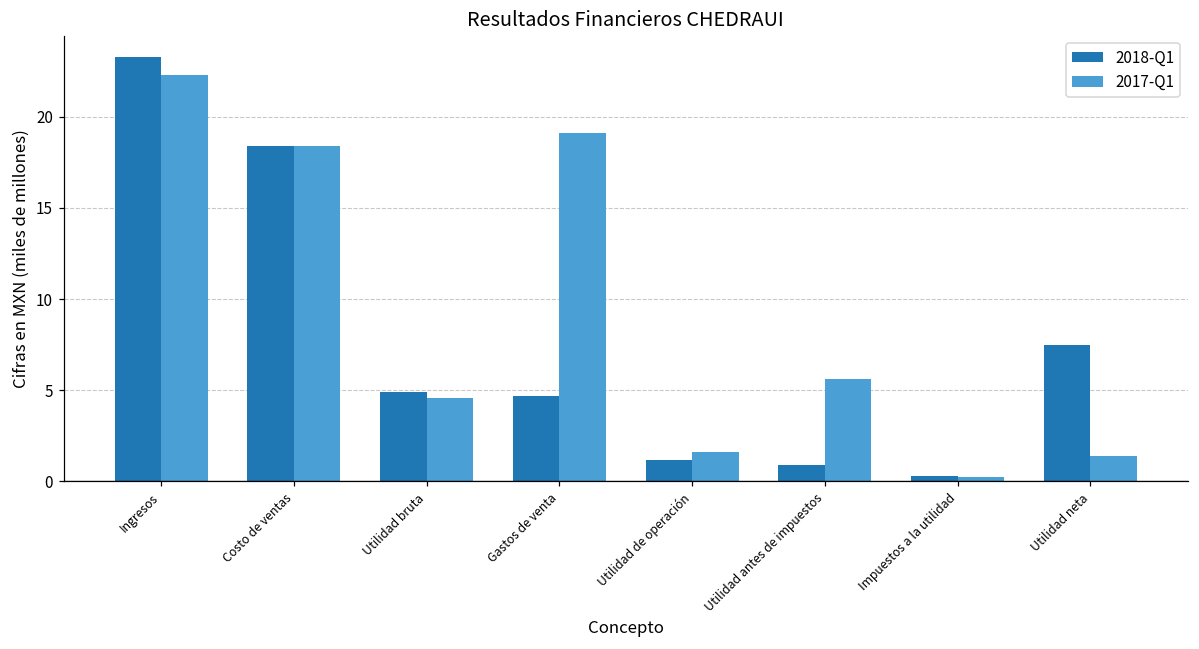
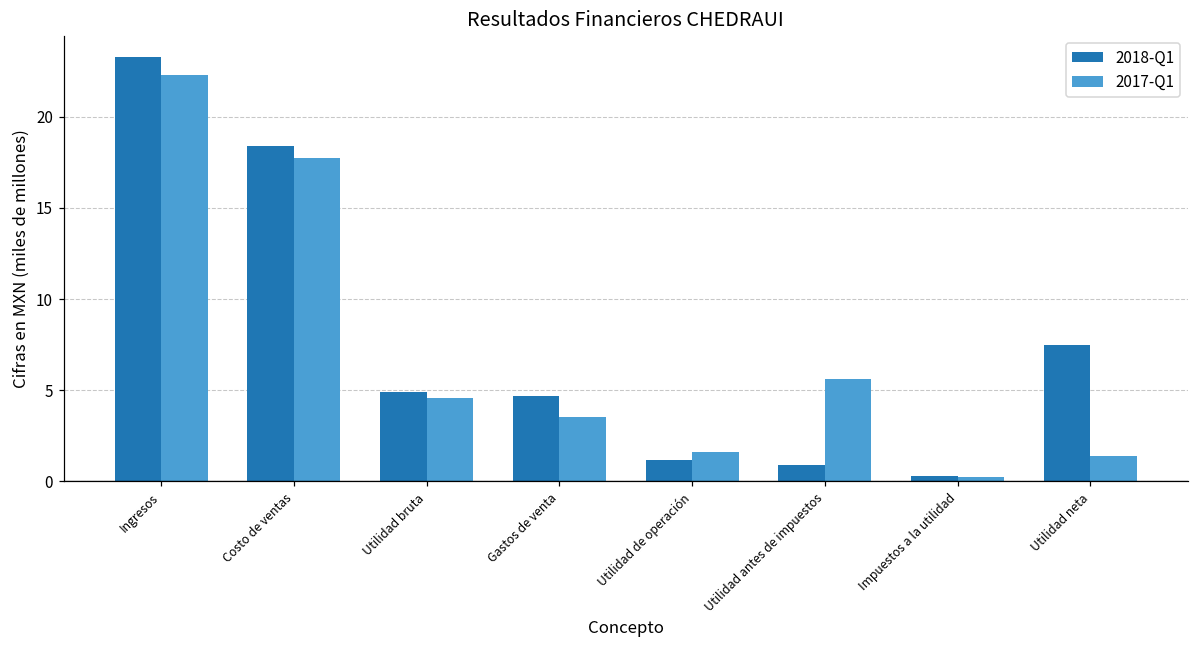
2017-Q1, Costo de ventas: 18.4 -> 17.7
2017-Q1, Gastos de venta: 19.1 -> 3.5
